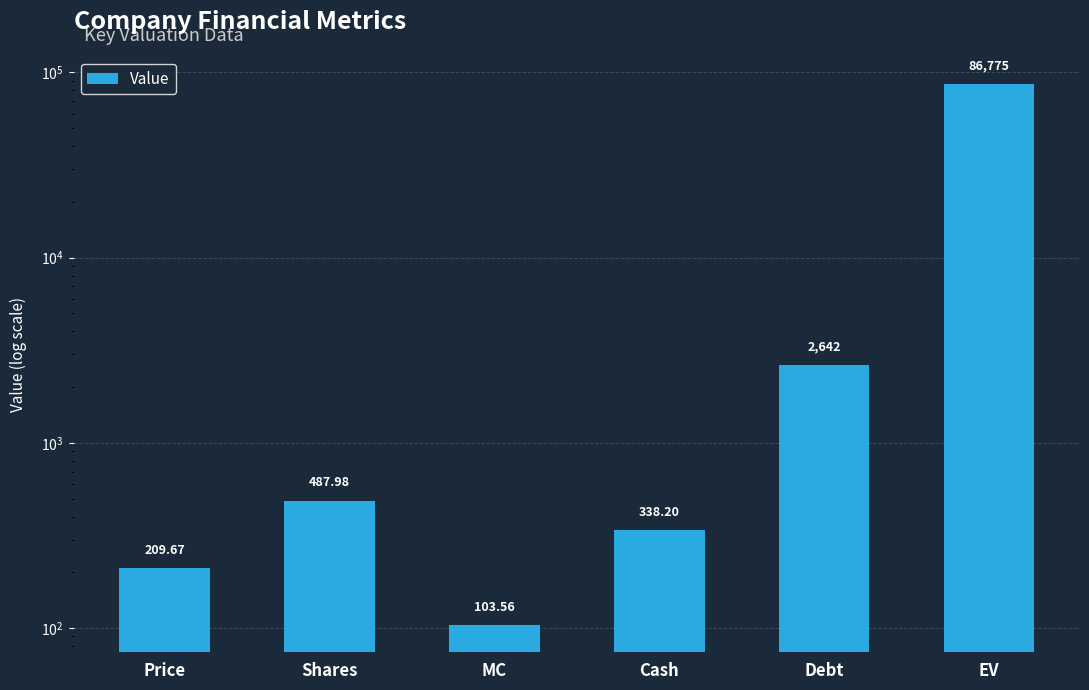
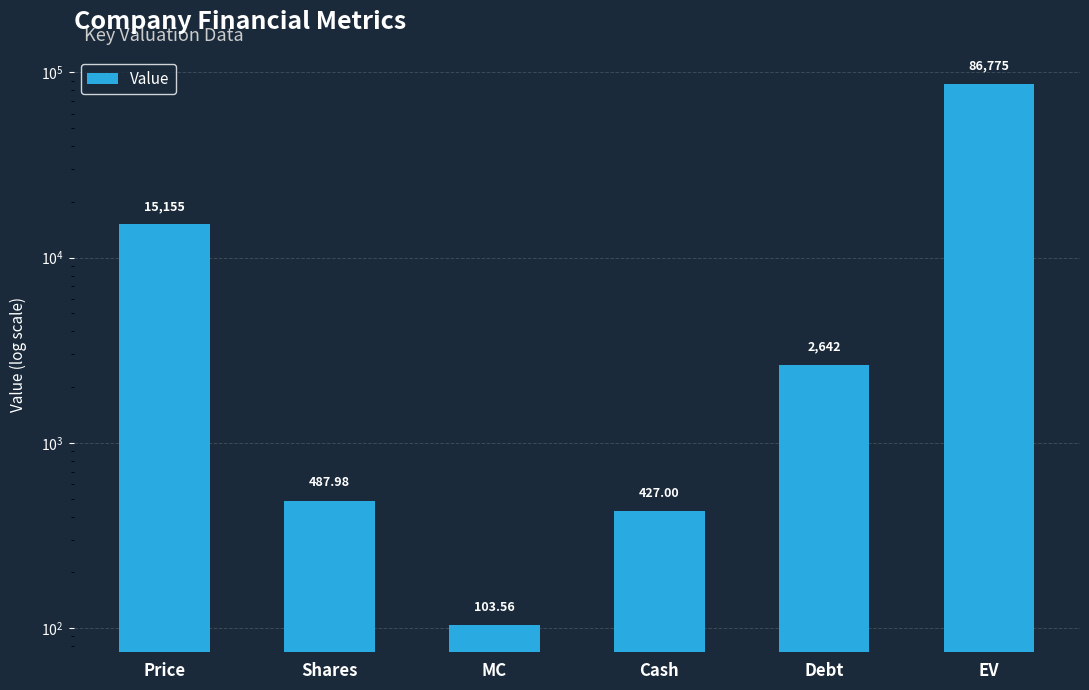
Price: 209.67 -> 15,155
Cash: 338.20 -> 427.00
